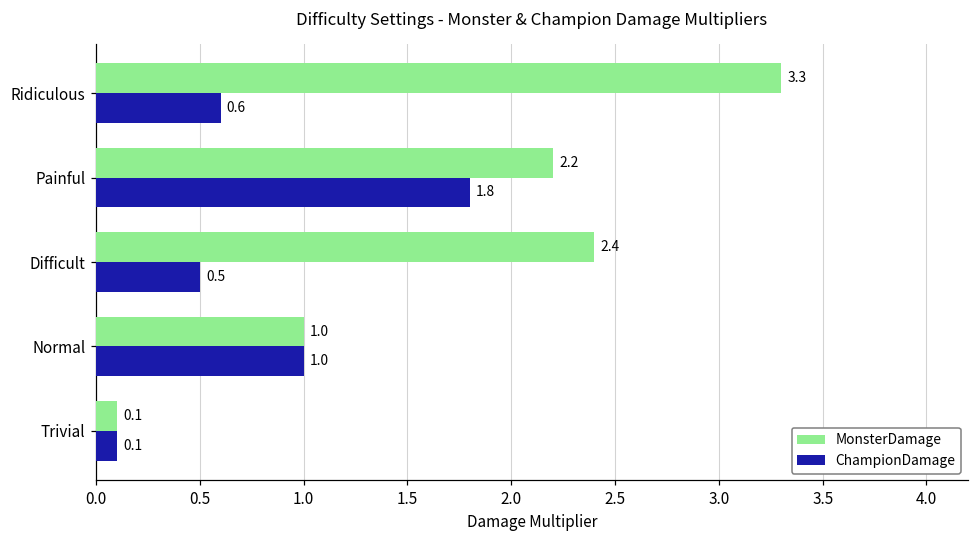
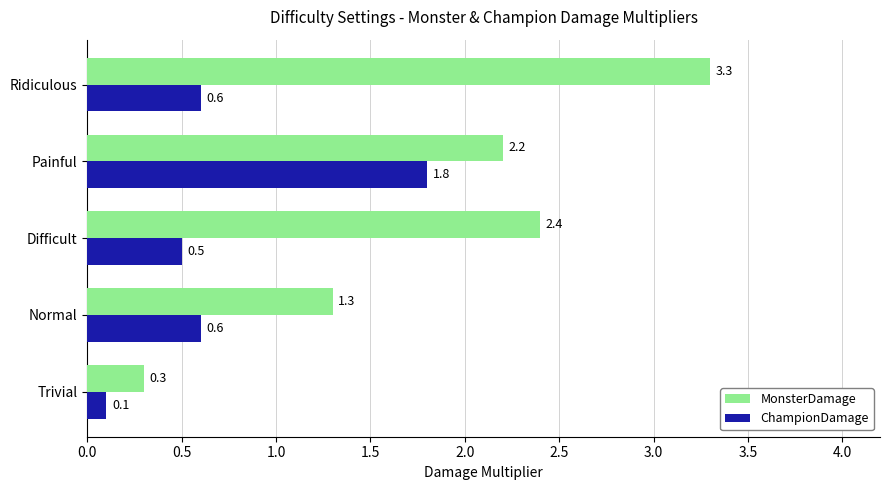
MonsterDamage, Normal: 1.0 -> 1.3
ChampionDamage, Normal: 1.0 -> 0.6
MonsterDamage, Trivial: 0.1 -> 0.3
